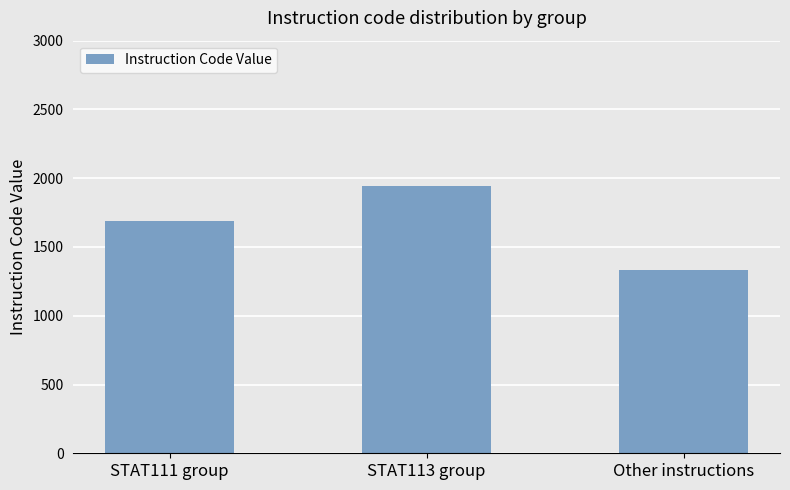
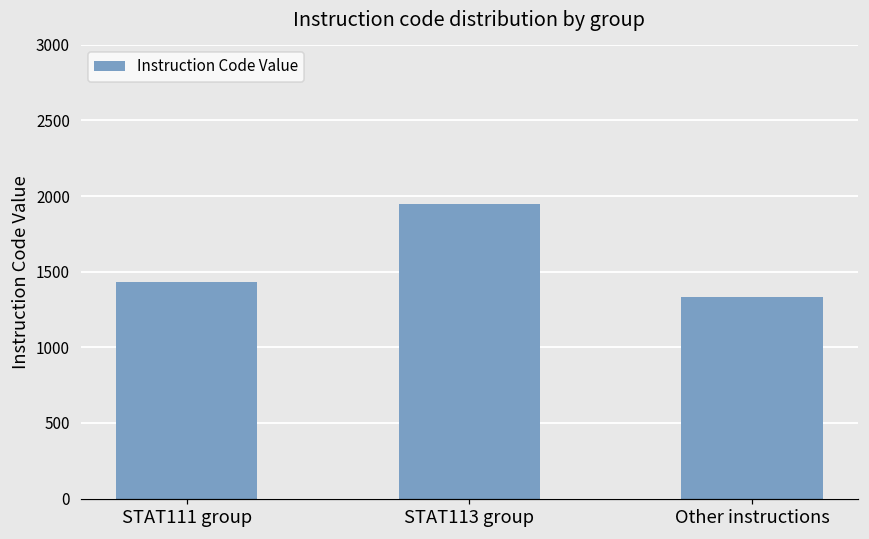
STAT111 group: 1690 -> 1430
